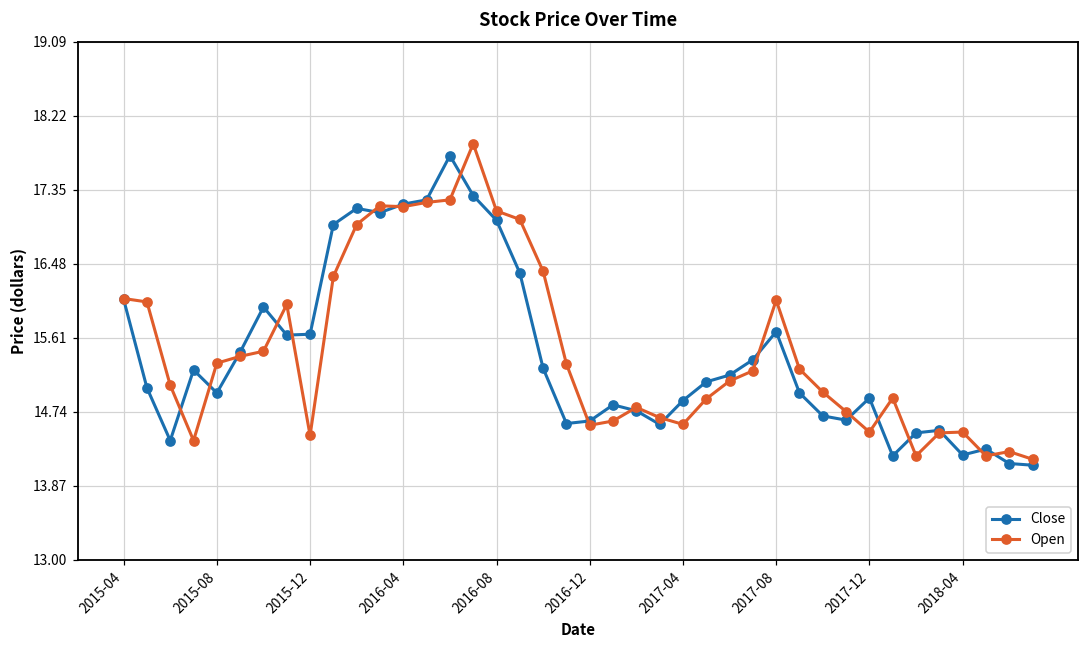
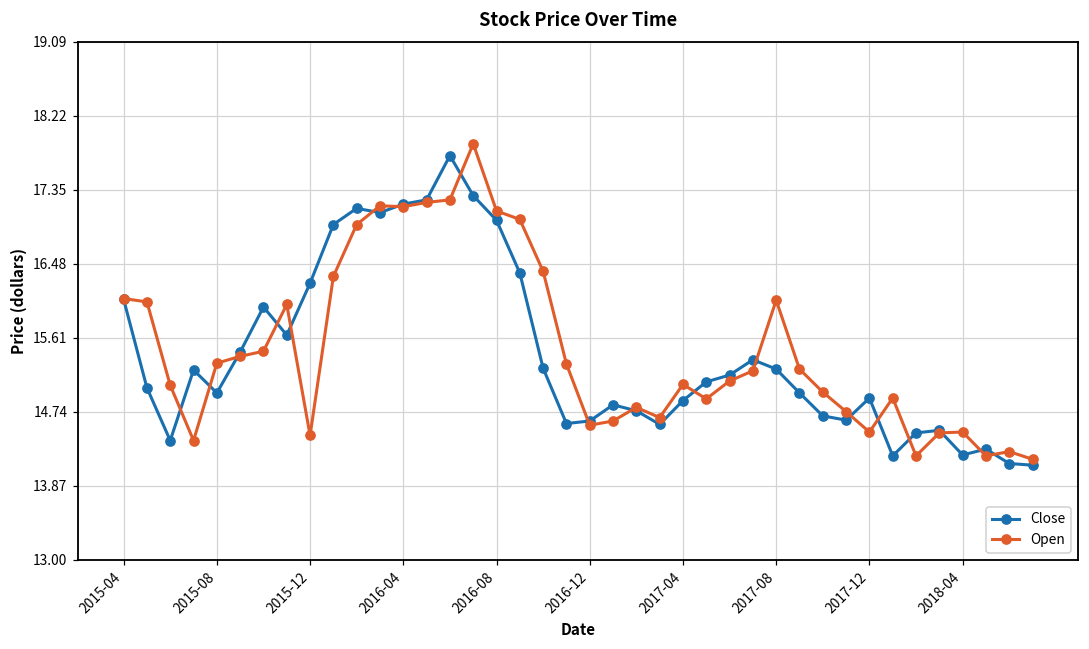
Close, 2015-12: 15.7 -> 16.3
Open, 2017-04: 14.6 -> 15.1
Close, 2017-08: 15.7 -> 15.2
